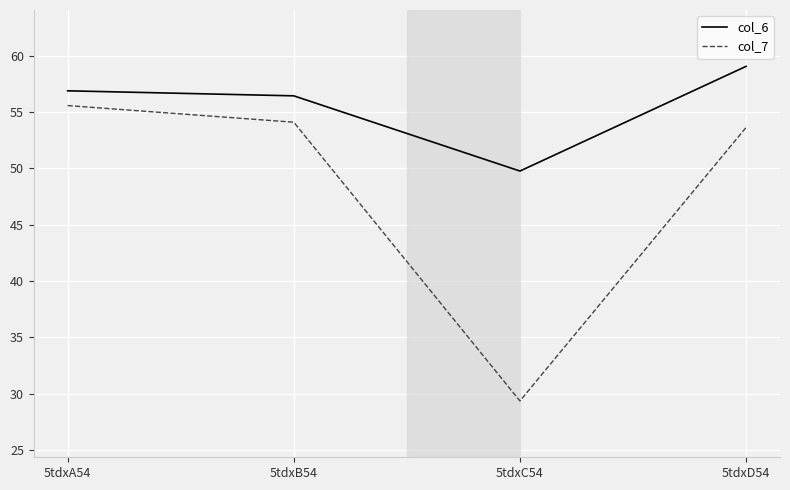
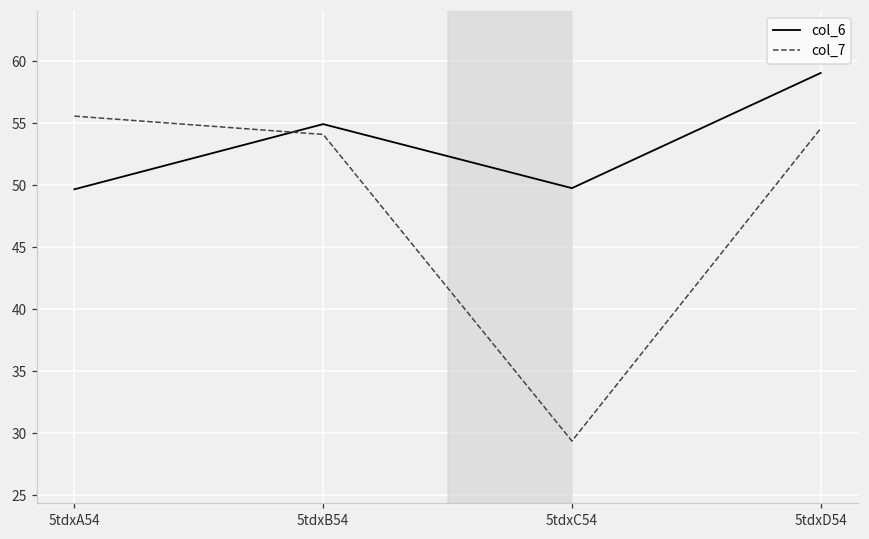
col_6, 5tdxA54: 56.9 -> 49.7
col_6, 5tdxB54: 56.4 -> 54.9
col_7, 5tdxD54: 53.6 -> 54.6
